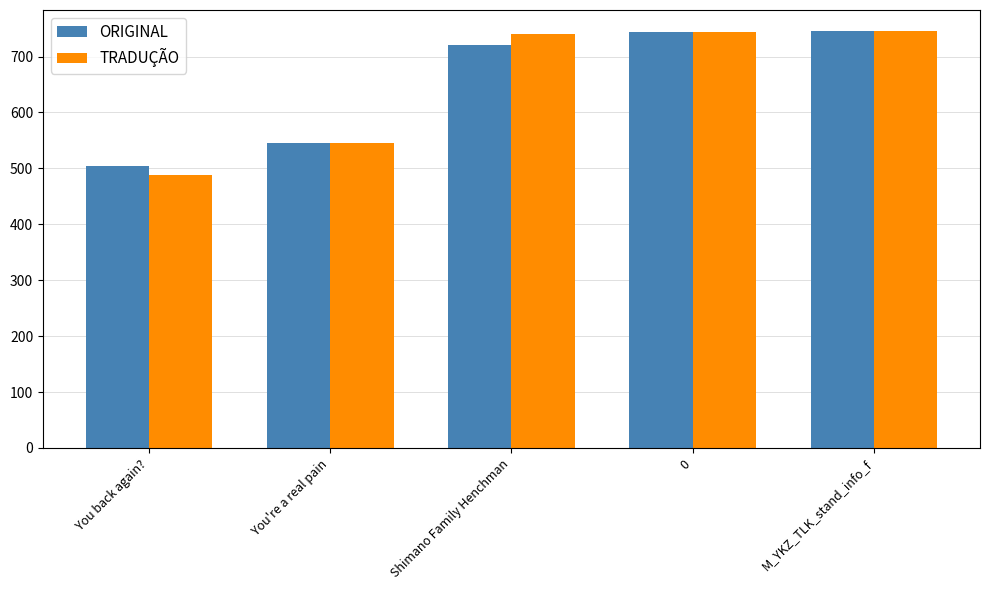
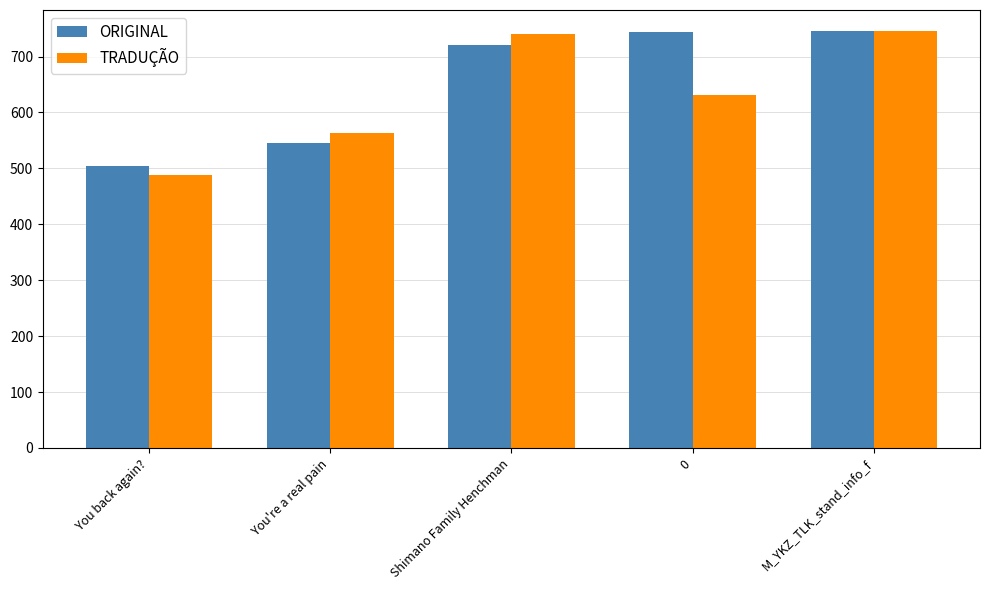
TRADUÇÃO, You're a real pain: 550 -> 560
TRADUÇÃO, 0: 740 -> 630
